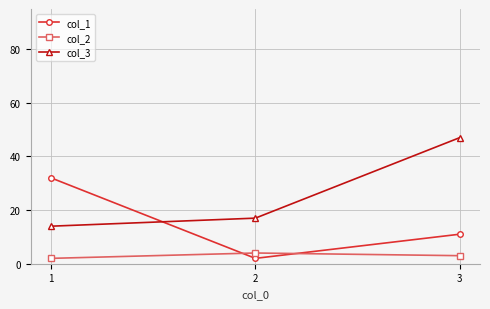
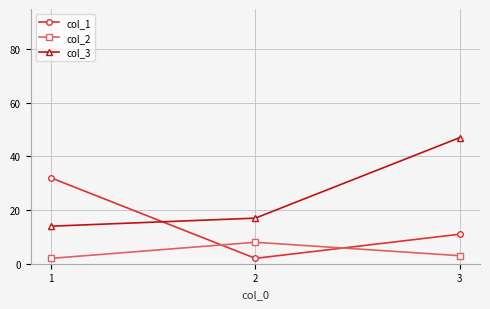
col_2, 2: 4 -> 8
